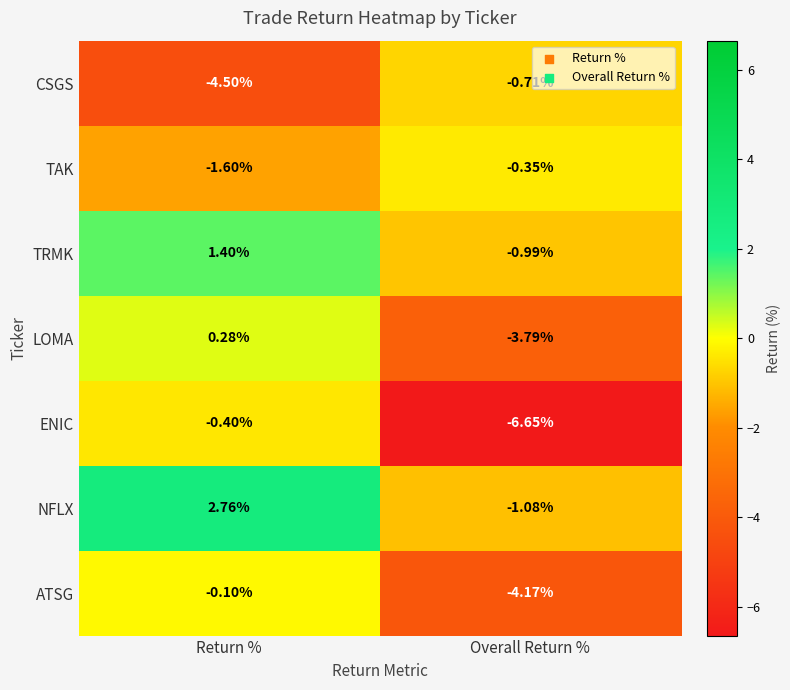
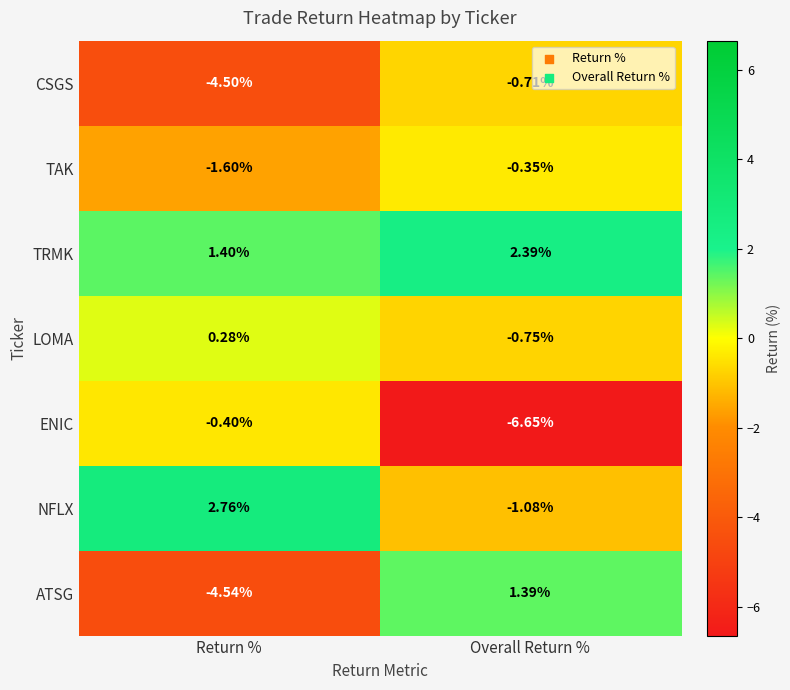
TRMK, Overall Return %: -0.99% -> 2.39%
LOMA, Overall Return %: -3.79% -> -0.75%
ATSG, Return %: -0.10% -> -4.54%
ATSG, Overall Return %: -4.17% -> 1.39%
